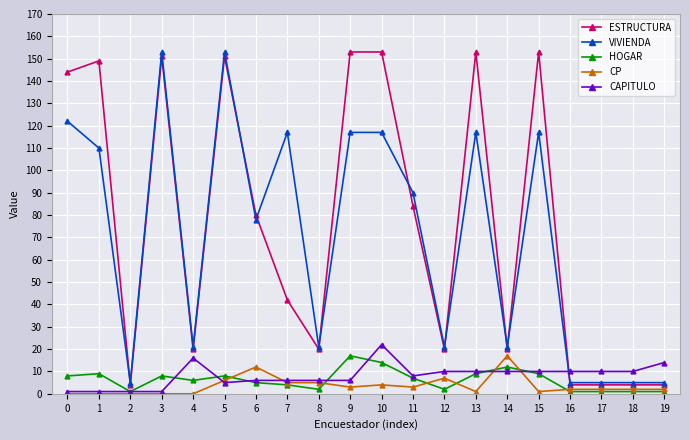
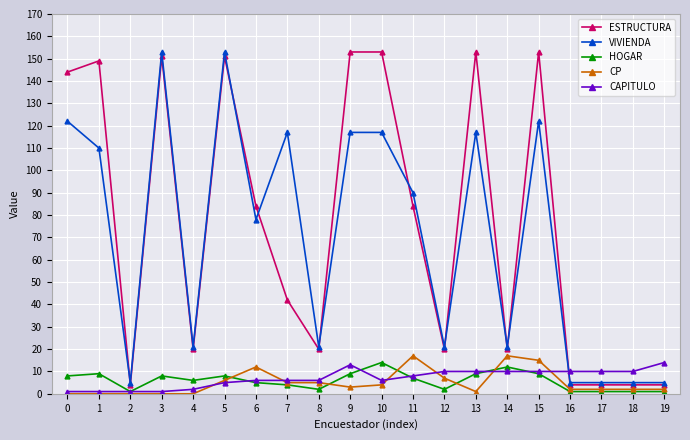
CAPITULO, 4: 16 -> 2
ESTRUCTURA, 6: 80 -> 84
HOGAR, 9: 17 -> 9
CAPITULO, 9: 6 -> 13
CAPITULO, 10: 22 -> 6
CP, 11: 3 -> 17
VIVIENDA, 15: 117 -> 122
CP, 15: 1 -> 15
